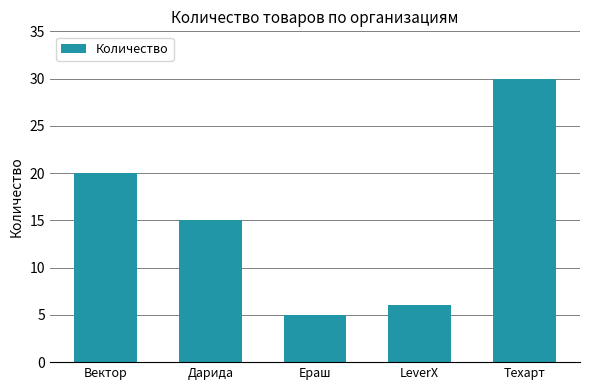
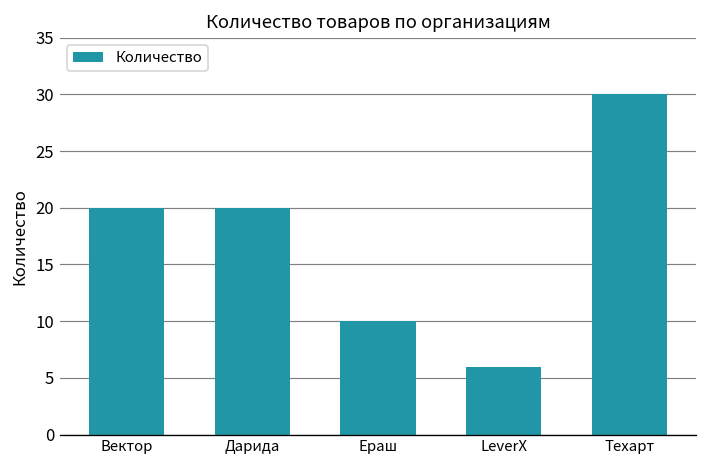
Дарида: 15 -> 20
Ераш: 5 -> 10
